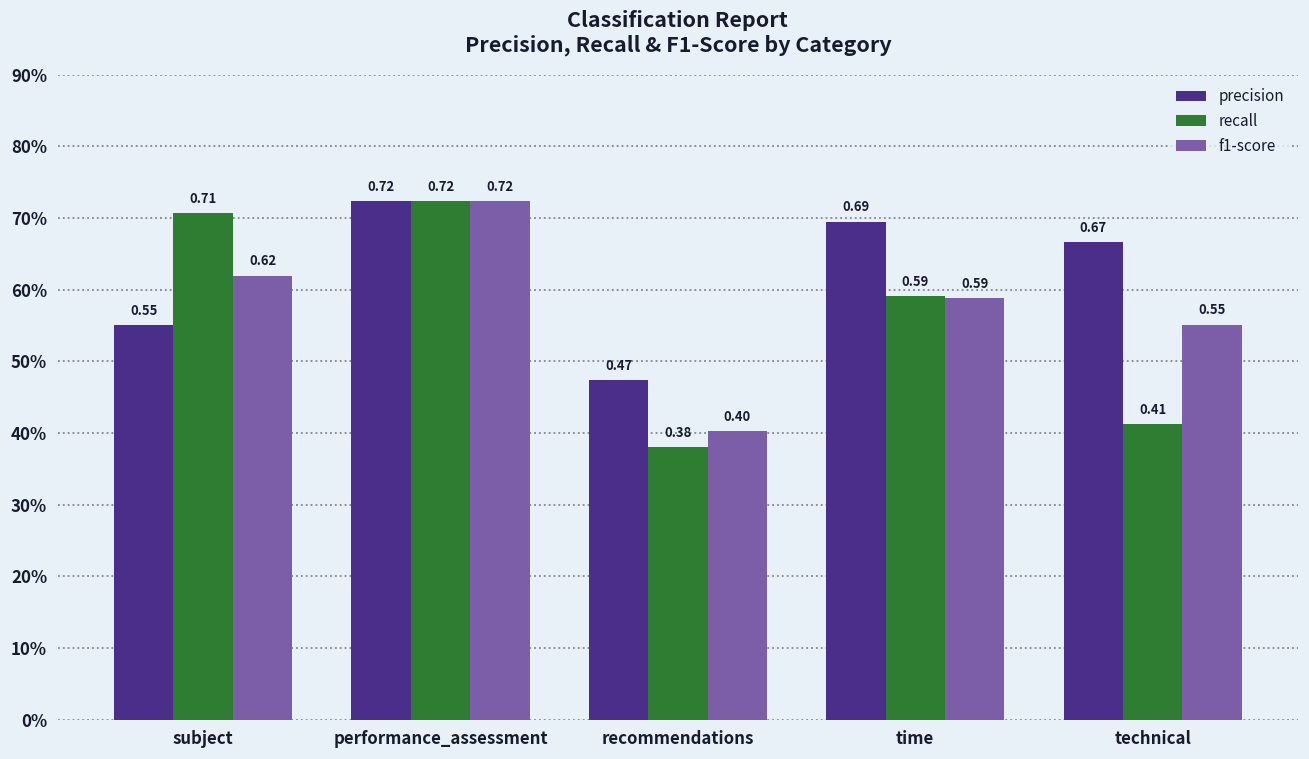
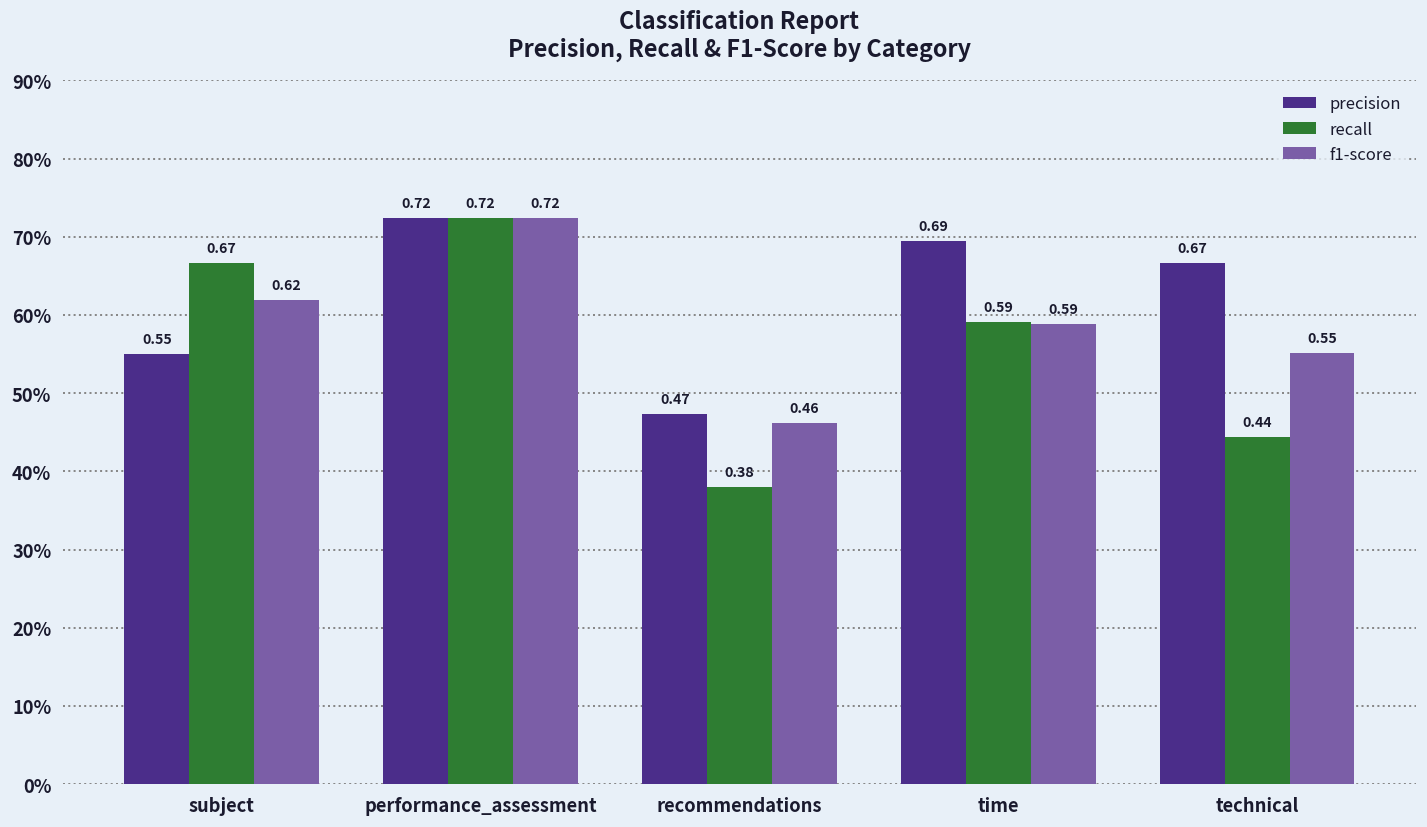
recall, subject: 0.71 -> 0.67
f1-score, recommendations: 0.40 -> 0.46
recall, technical: 0.41 -> 0.44
